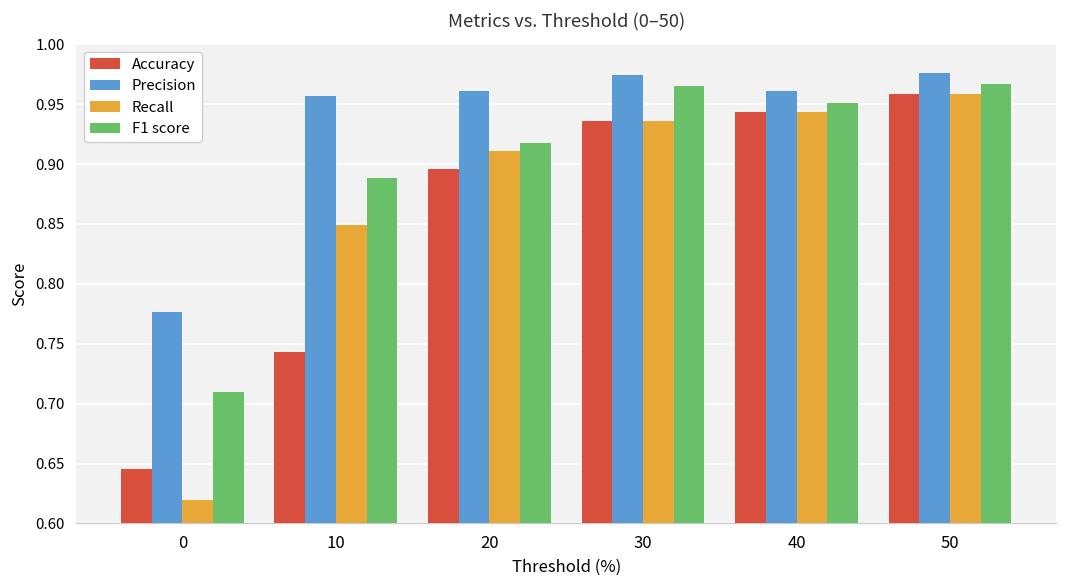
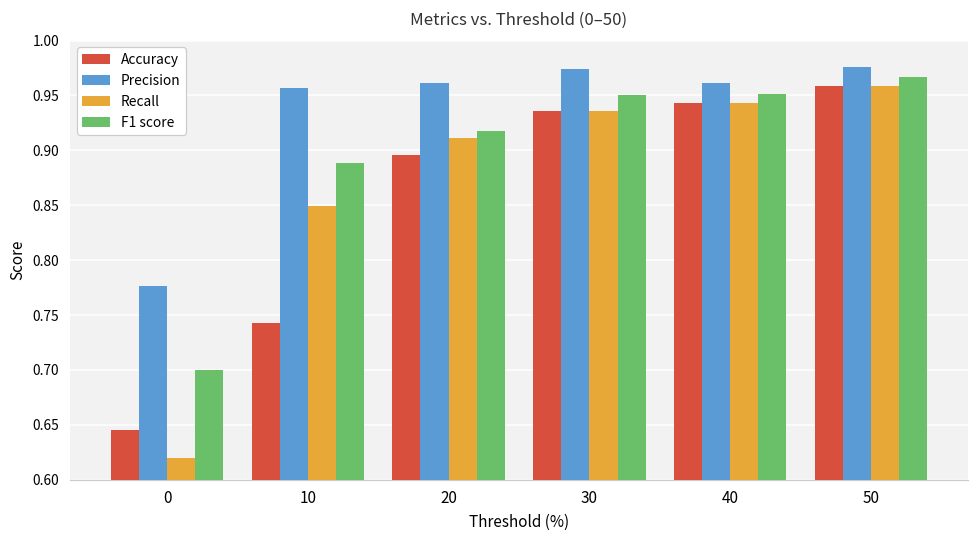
F1 score, 0: 0.71 -> 0.70
F1 score, 30: 0.97 -> 0.95
